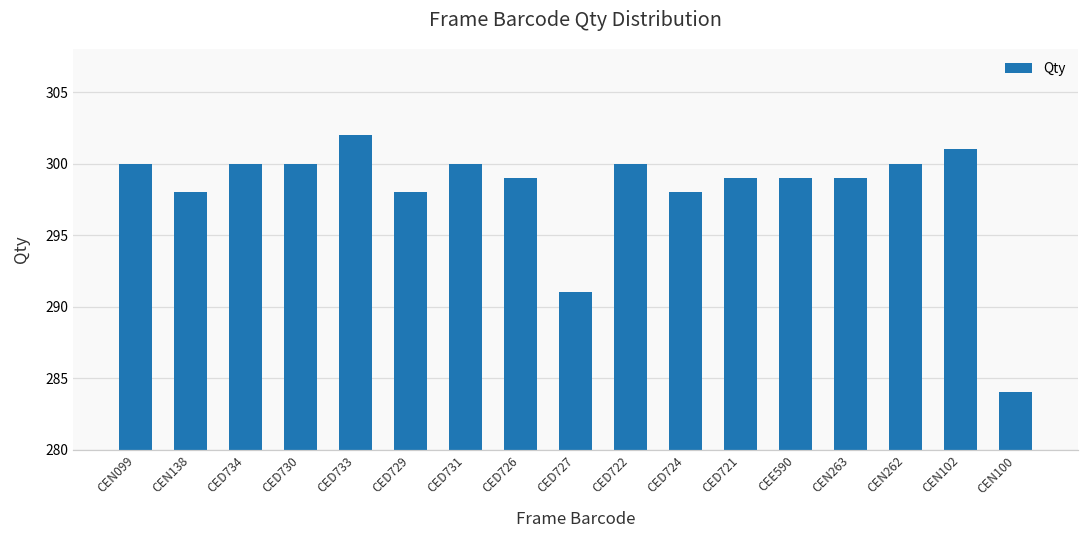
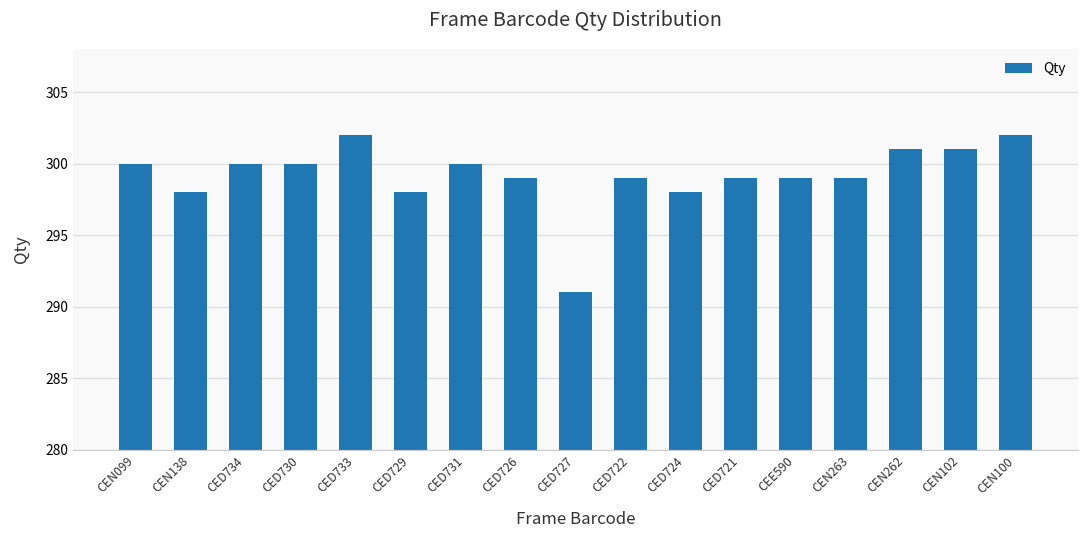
CED722: 300 -> 299
CEN262: 300 -> 301
CEN100: 284 -> 302
